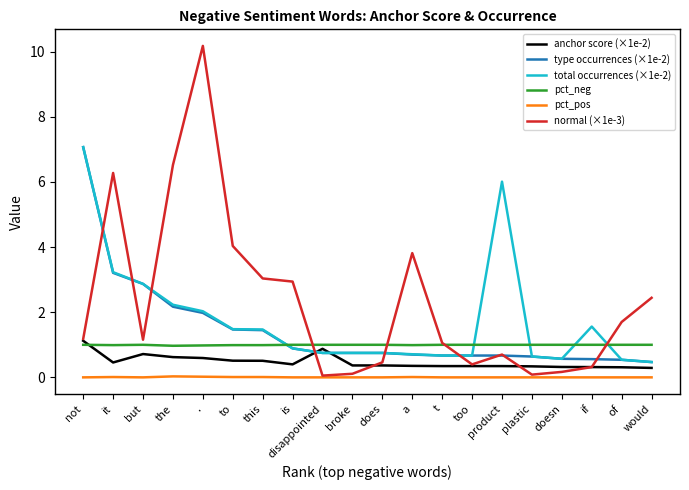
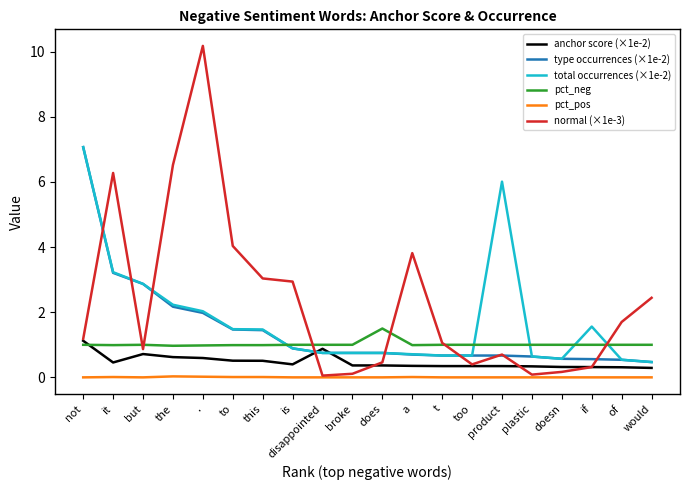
normal (×1e-3), but: 1.2 -> 0.9
pct_neg, does: 1.0 -> 1.5
